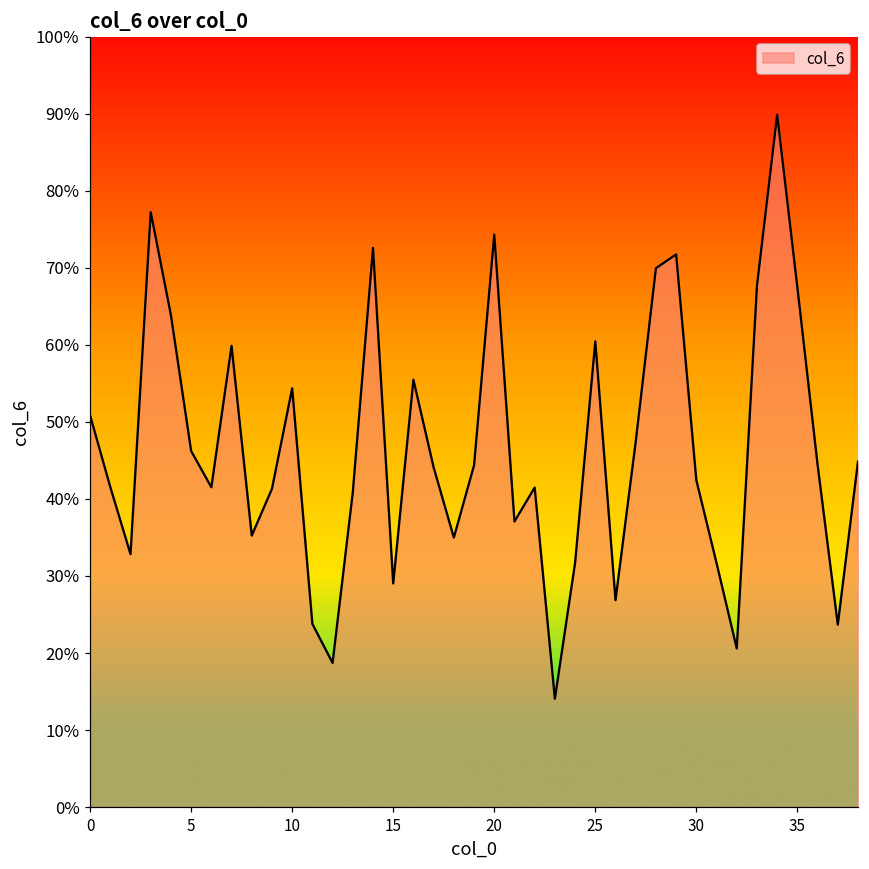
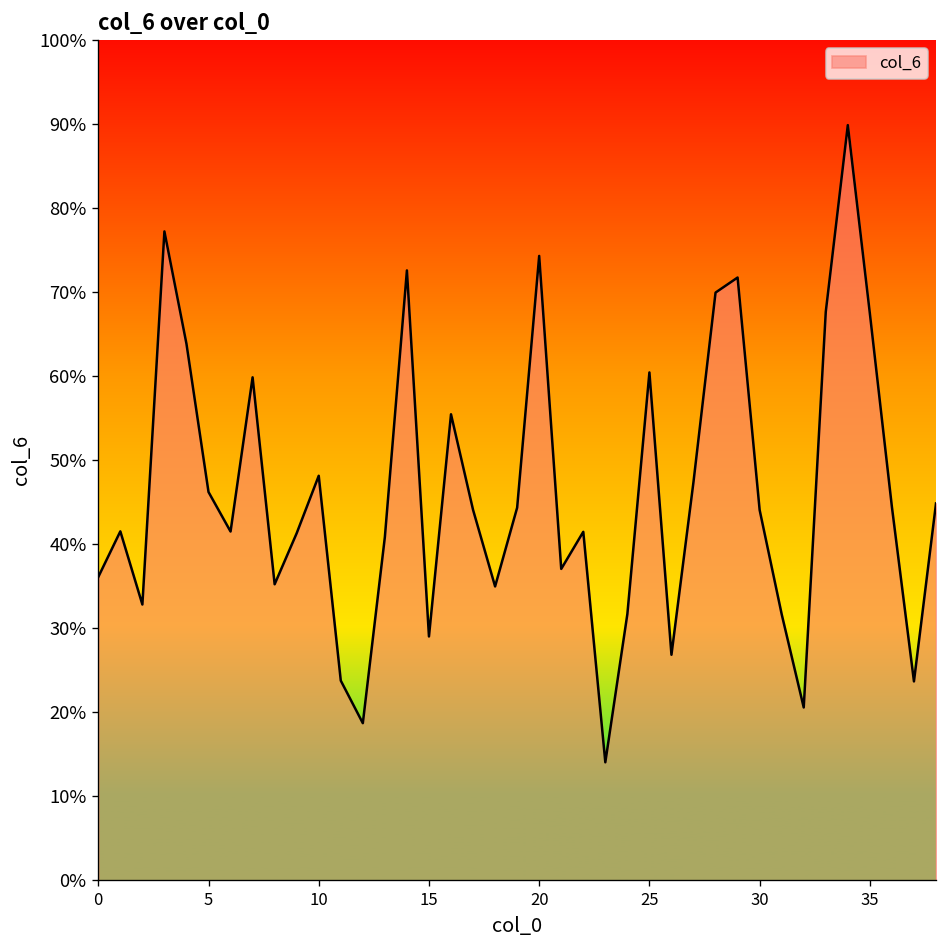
0: 51% -> 36%
10: 54% -> 48%
30: 42% -> 44%
